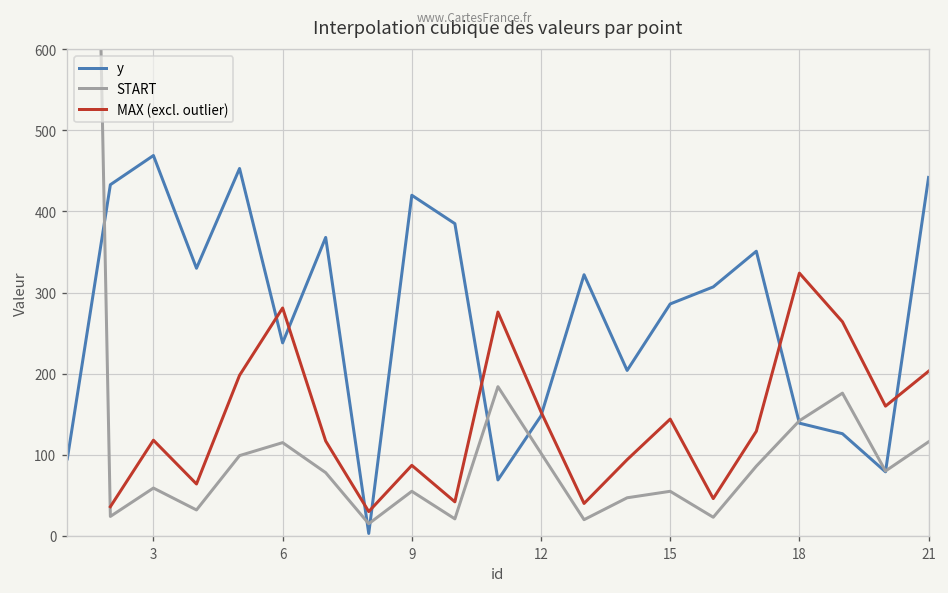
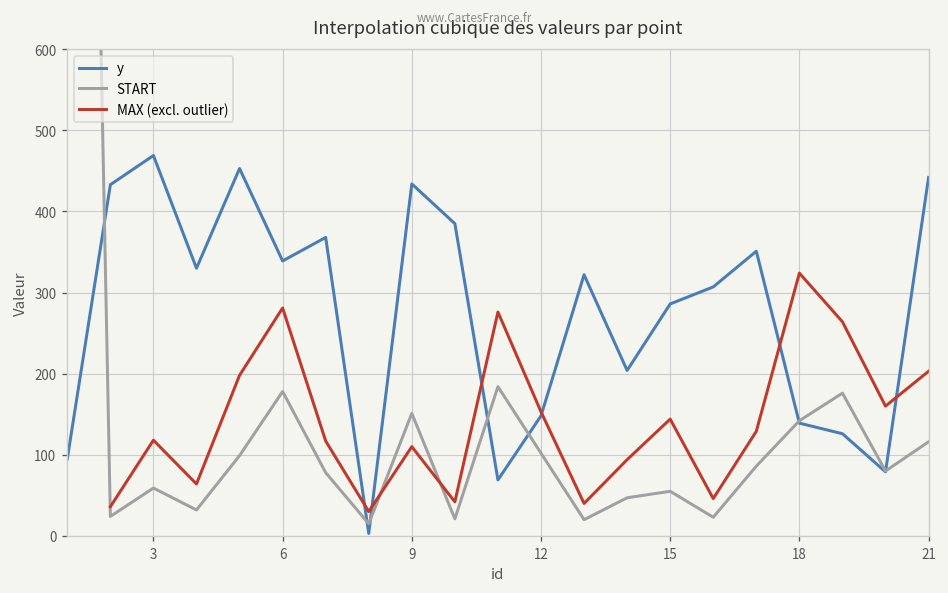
y, 6: 240 -> 340
START, 6: 120 -> 180
y, 9: 420 -> 430
START, 9: 60 -> 150
MAX (excl. outlier), 9: 90 -> 110
